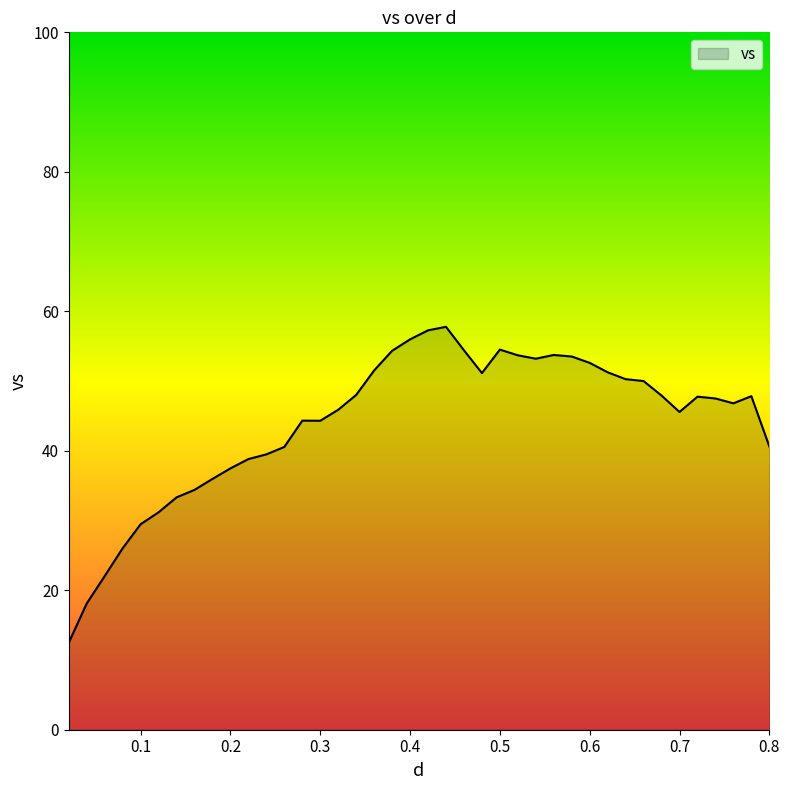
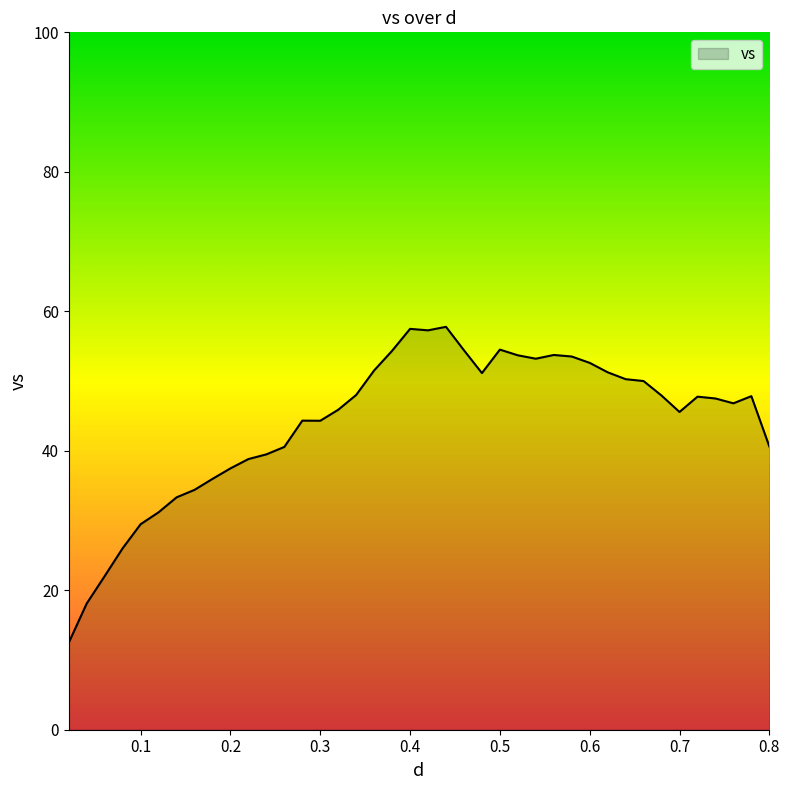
0.4: 56 -> 57
